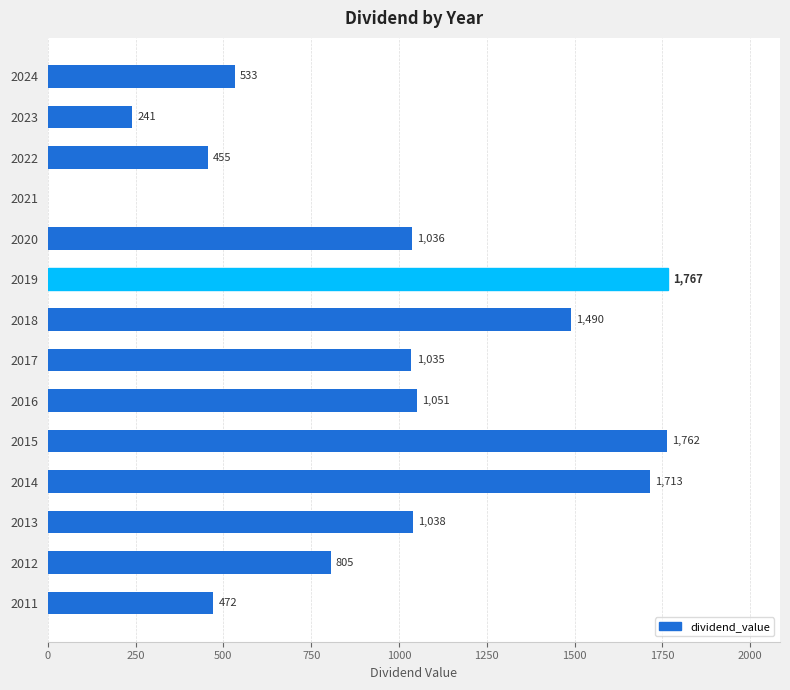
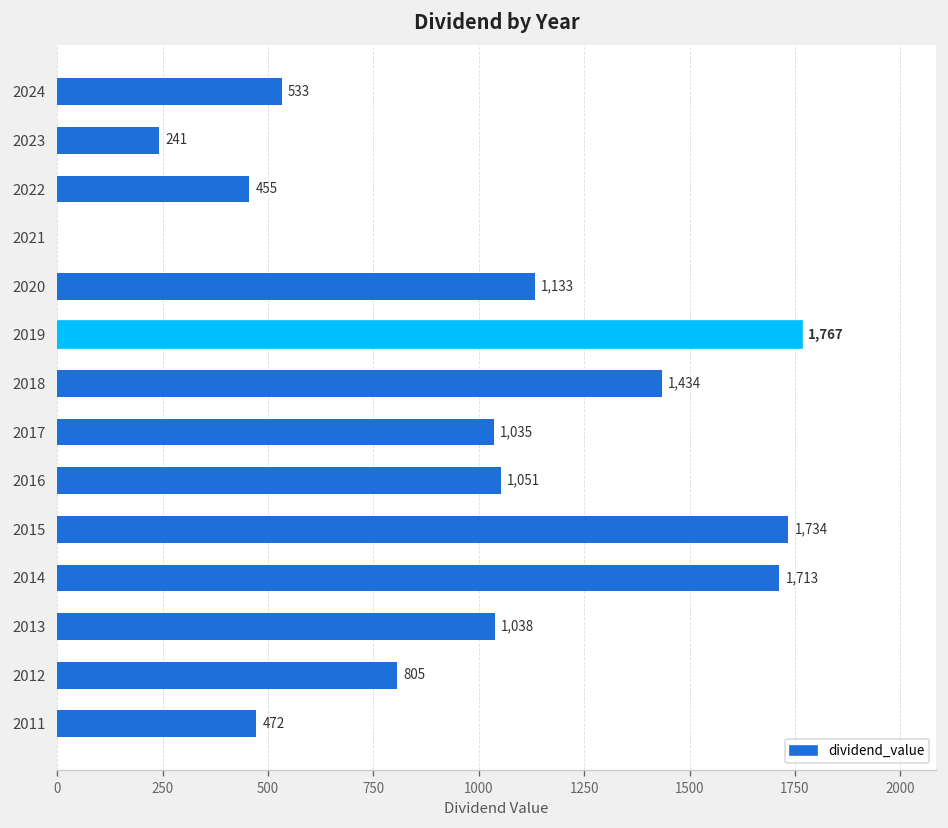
2020: 1,036 -> 1,133
2018: 1,490 -> 1,434
2015: 1,762 -> 1,734
